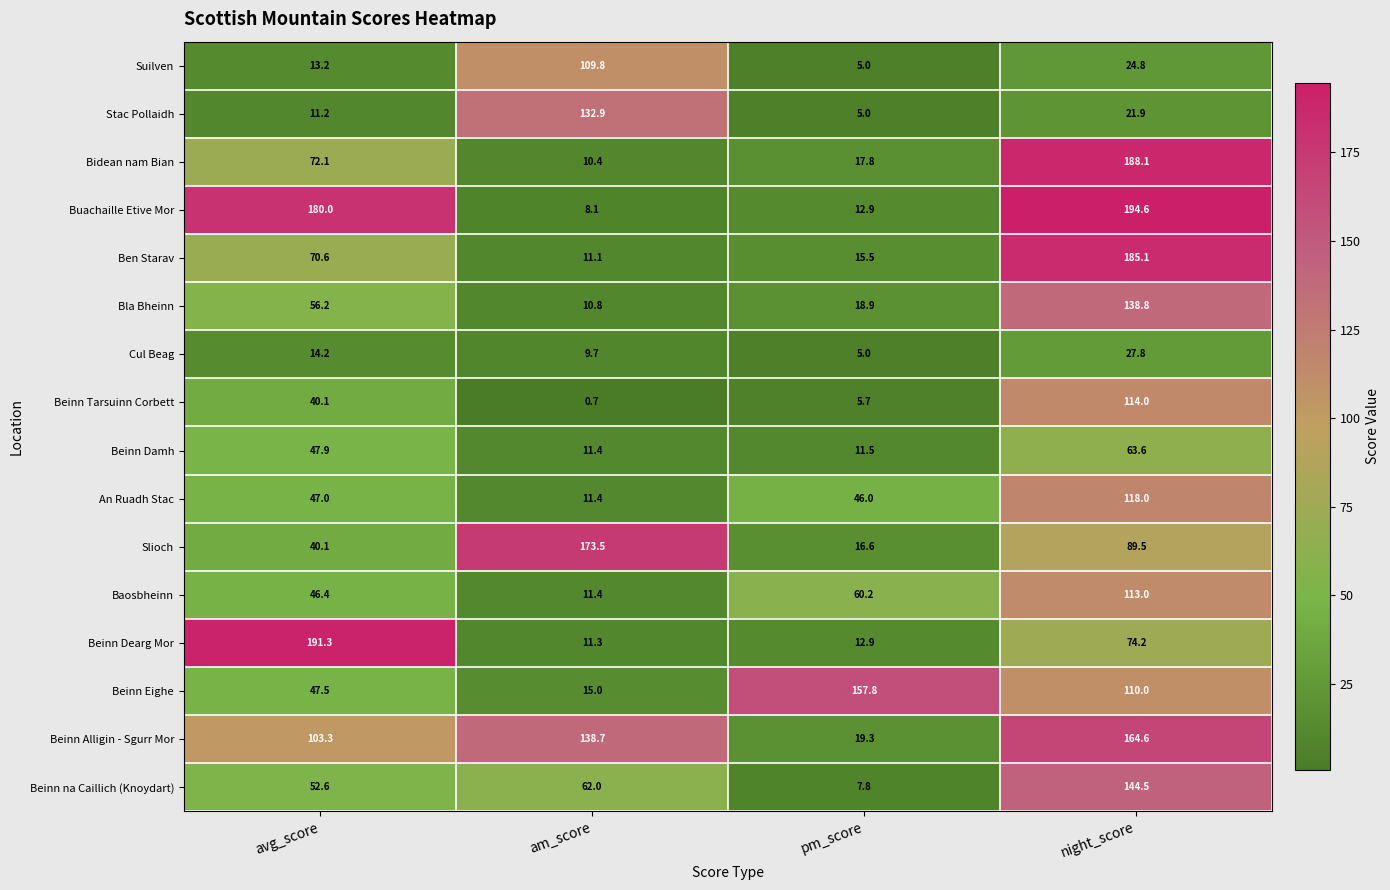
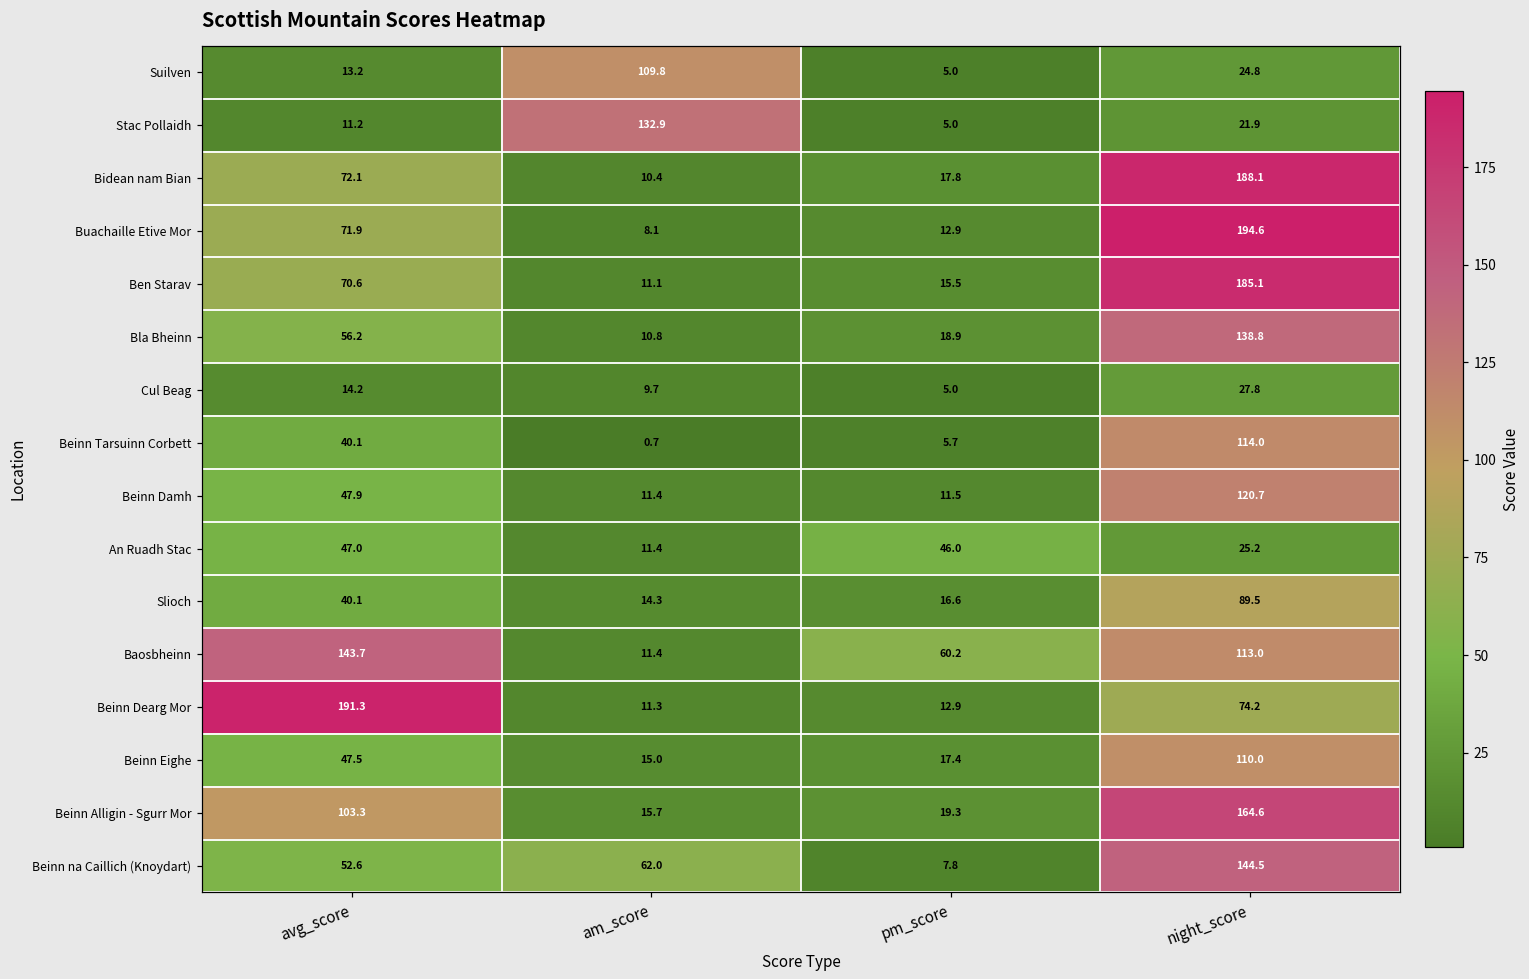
Buachaille Etive Mor, avg_score: 180.0 -> 71.9
Beinn Damh, night_score: 63.6 -> 120.7
An Ruadh Stac, night_score: 118.0 -> 25.2
Slioch, am_score: 173.5 -> 14.3
Baosbheinn, avg_score: 46.4 -> 143.7
Beinn Eighe, pm_score: 157.8 -> 17.4
Beinn Alligin - Sgurr Mor, am_score: 138.7 -> 15.7
